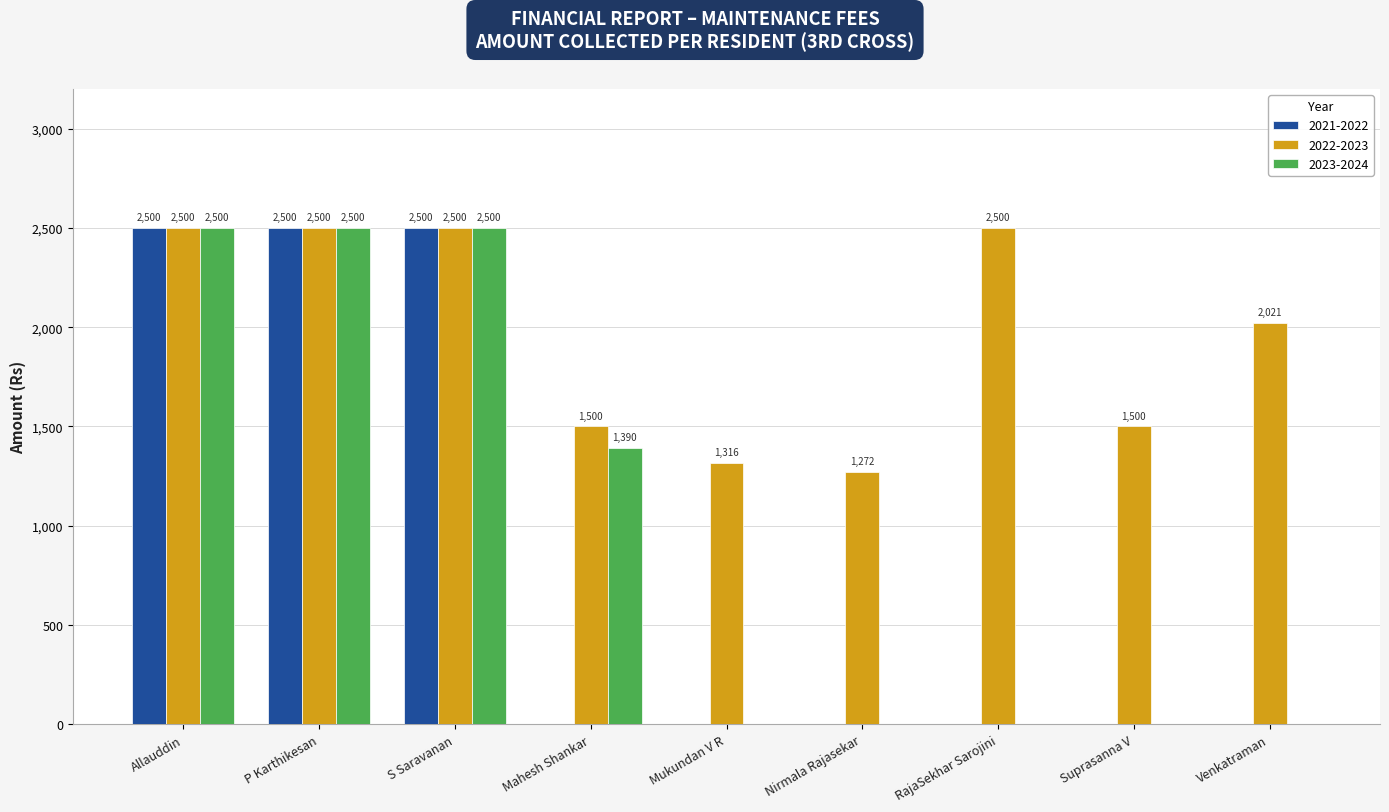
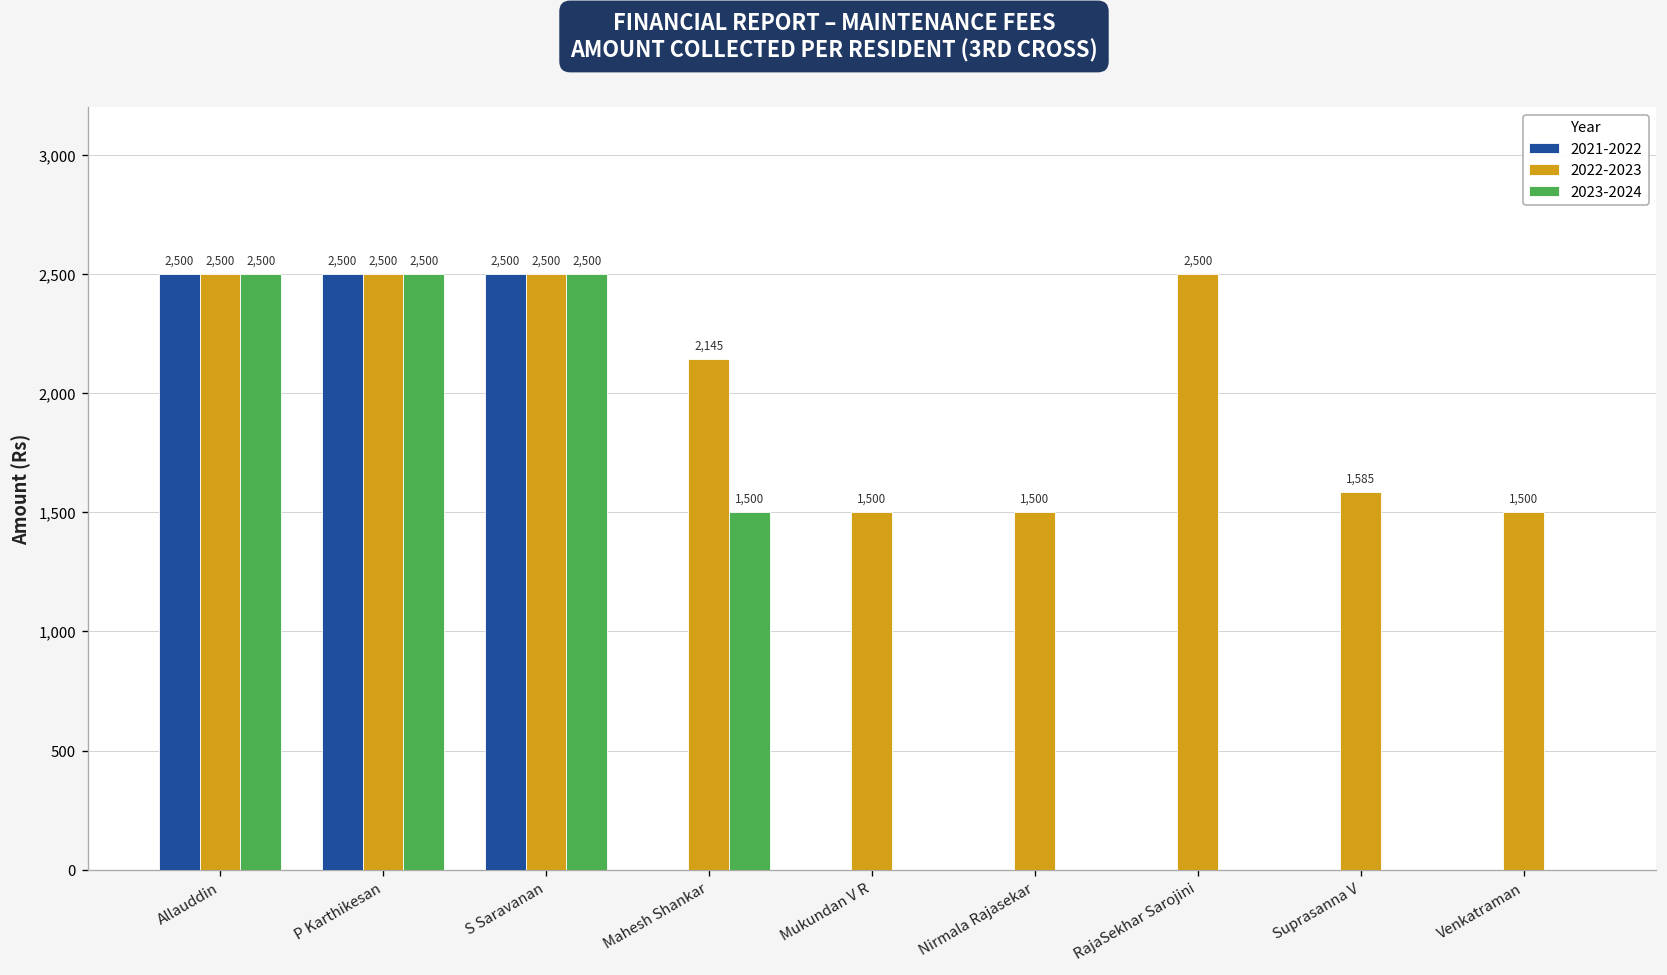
2022-2023, Mahesh Shankar: 1,500 -> 2,145
2023-2024, Mahesh Shankar: 1,390 -> 1,500
2022-2023, Mukundan V R: 1,316 -> 1,500
2022-2023, Nirmala Rajasekar: 1,272 -> 1,500
2022-2023, Suprasanna V: 1,500 -> 1,585
2022-2023, Venkatraman: 2,021 -> 1,500
